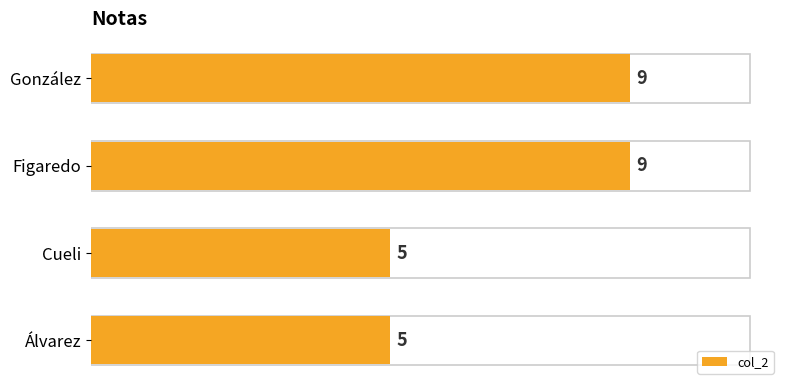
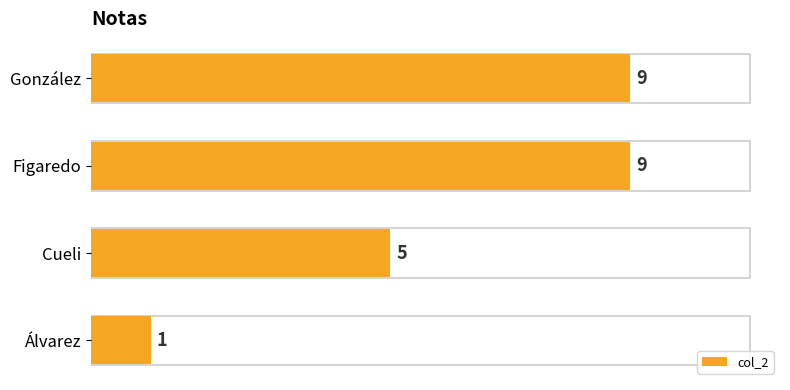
Álvarez: 5 -> 1
